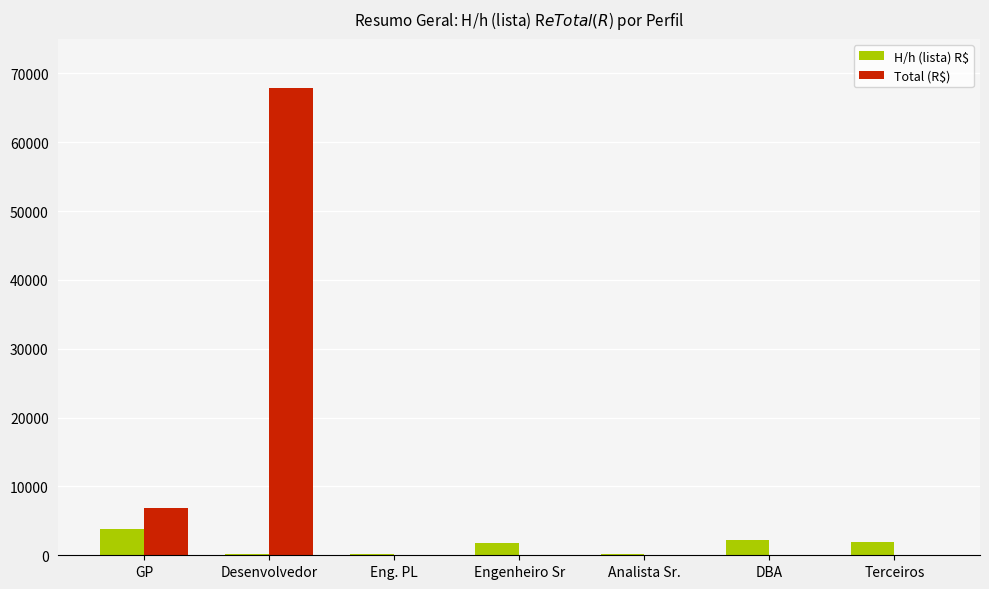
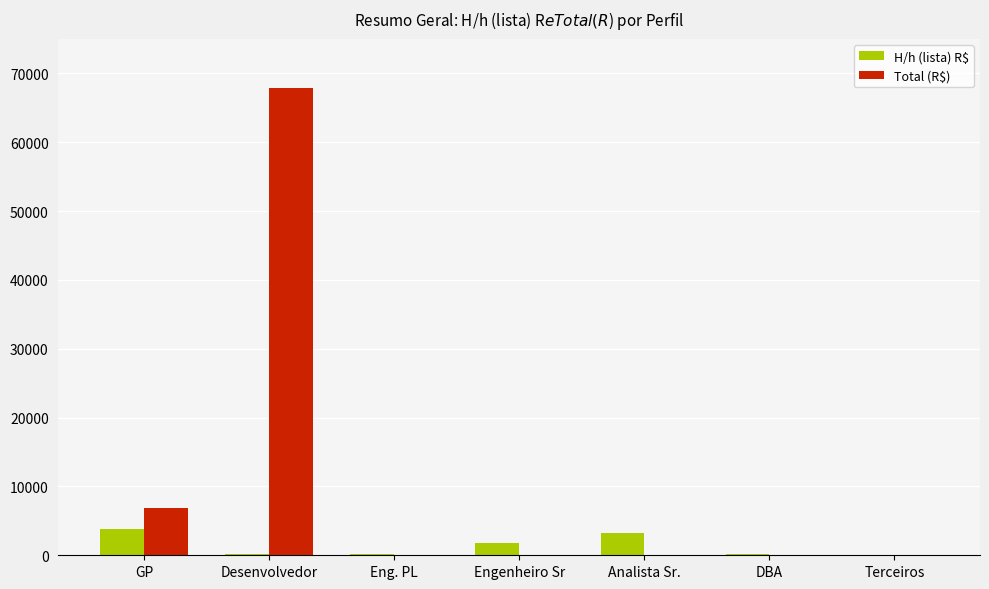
H/h (lista) R$, Analista Sr.: 0 -> 3000
H/h (lista) R$, DBA: 2000 -> 0
H/h (lista) R$, Terceiros: 2000 -> 0
